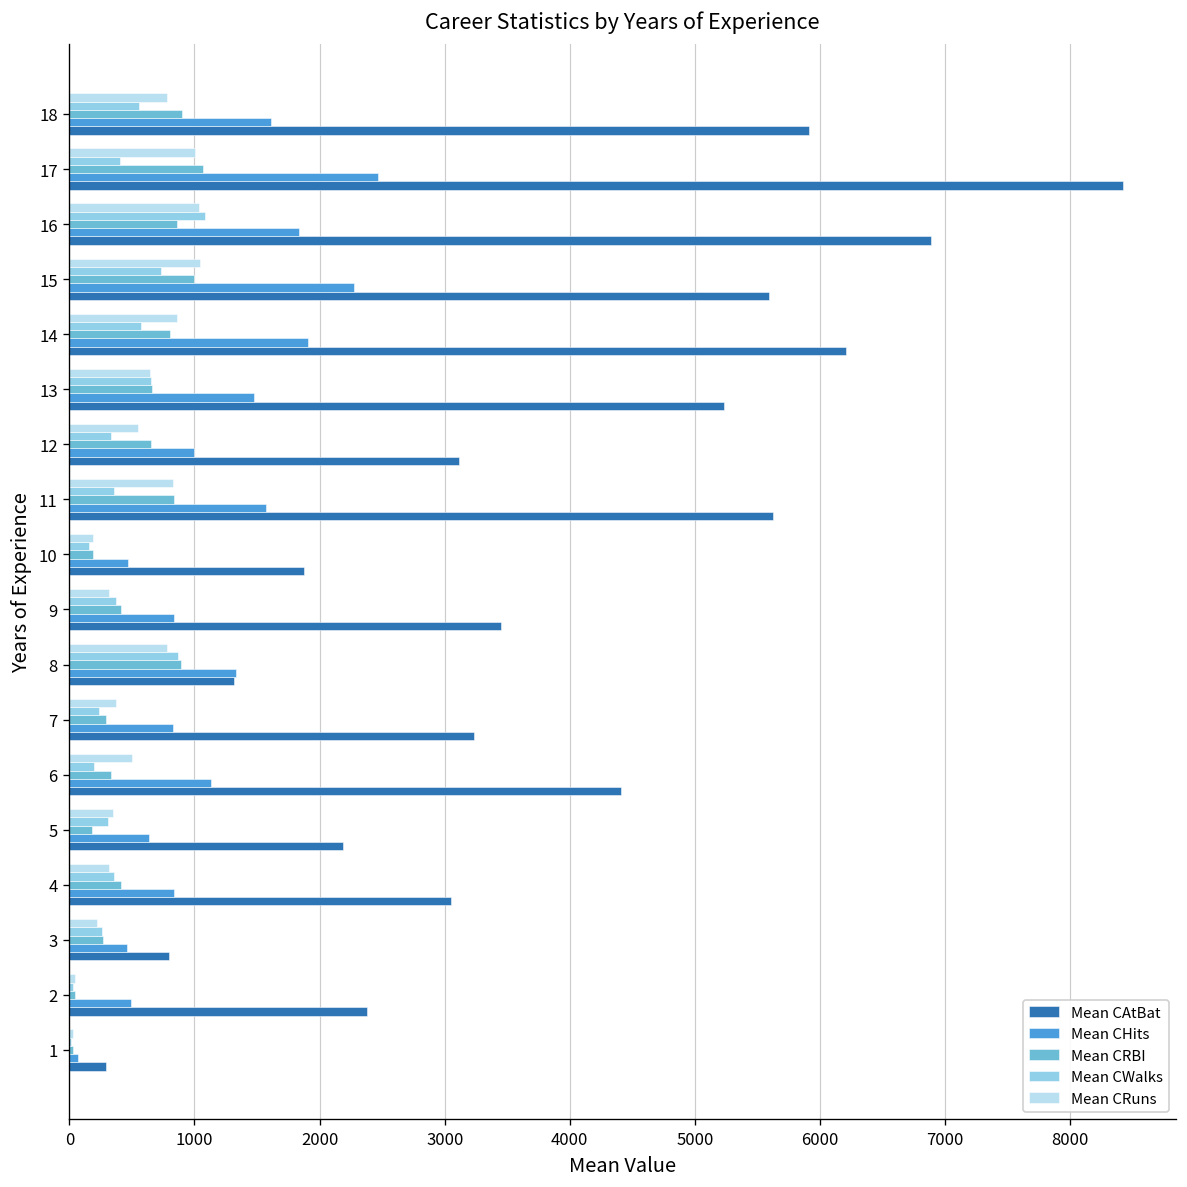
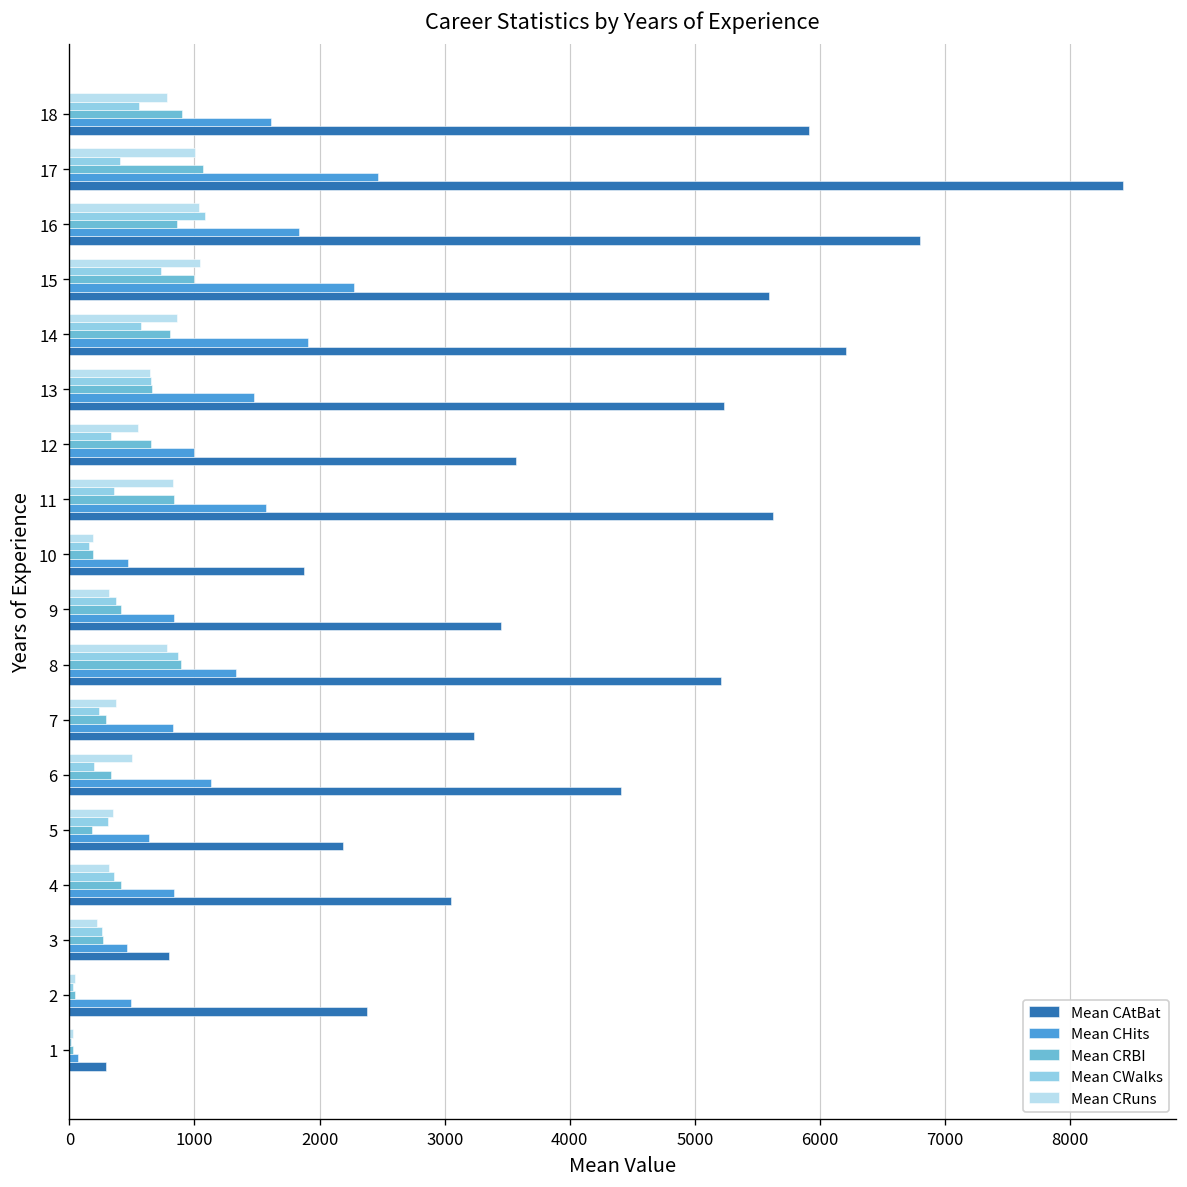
Mean CAtBat, 16: 6890 -> 6800
Mean CAtBat, 12: 3120 -> 3570
Mean CAtBat, 8: 1320 -> 5210
